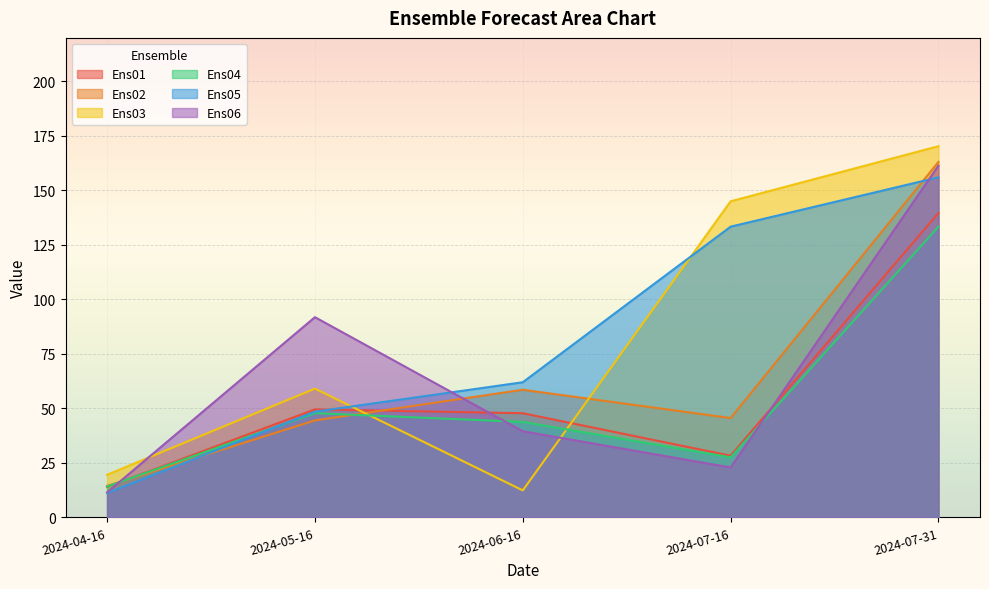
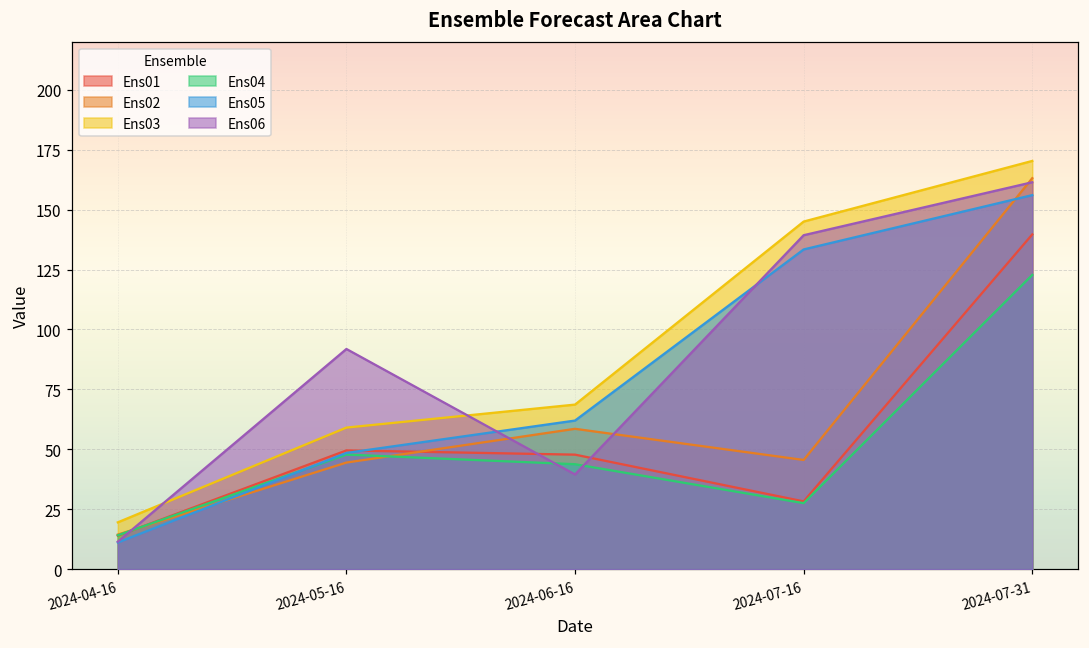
Ens03, 2024-06-16: 12 -> 69
Ens06, 2024-07-16: 23 -> 139
Ens04, 2024-07-31: 133 -> 123
